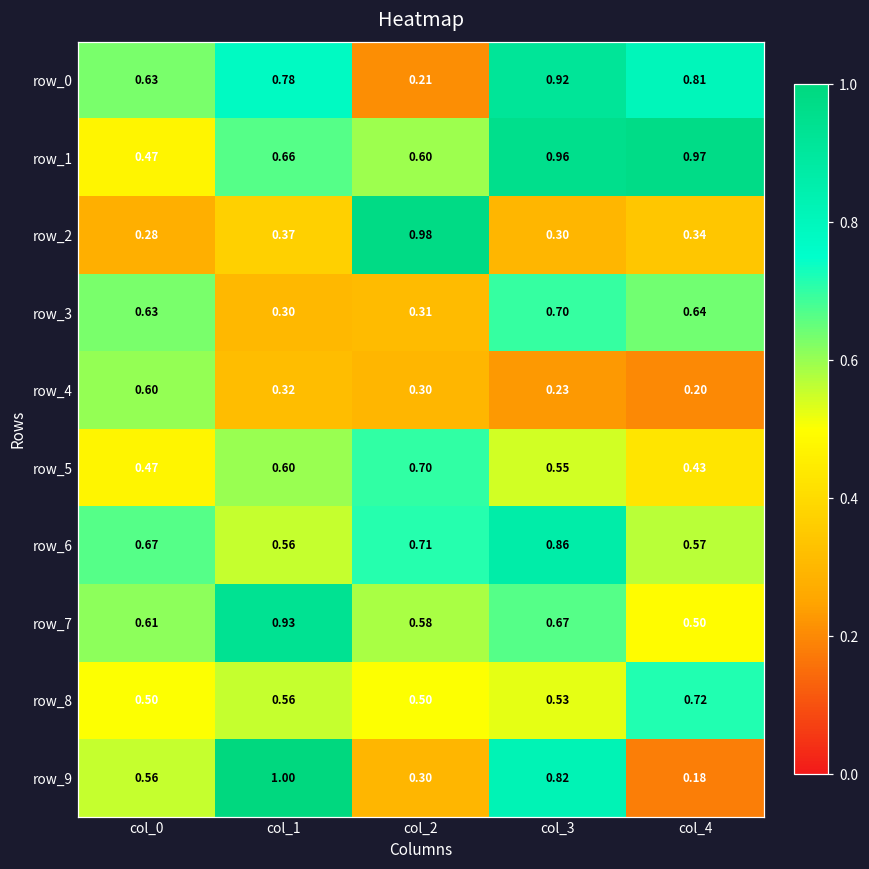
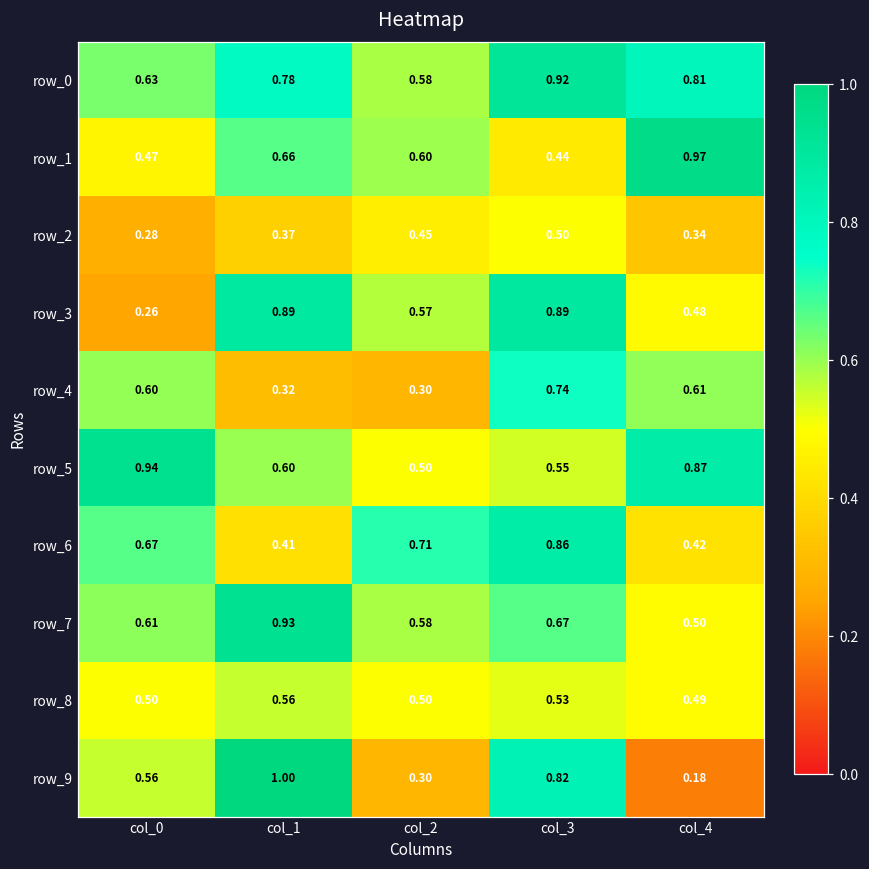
row_0, col_2: 0.21 -> 0.58
row_1, col_3: 0.96 -> 0.44
row_2, col_2: 0.98 -> 0.45
row_2, col_3: 0.30 -> 0.50
row_3, col_0: 0.63 -> 0.26
row_3, col_1: 0.30 -> 0.89
row_3, col_2: 0.31 -> 0.57
row_3, col_3: 0.70 -> 0.89
row_3, col_4: 0.64 -> 0.48
row_4, col_3: 0.23 -> 0.74
row_4, col_4: 0.20 -> 0.61
row_5, col_0: 0.47 -> 0.94
row_5, col_2: 0.70 -> 0.50
row_5, col_4: 0.43 -> 0.87
row_6, col_1: 0.56 -> 0.41
row_6, col_4: 0.57 -> 0.42
row_8, col_4: 0.72 -> 0.49
